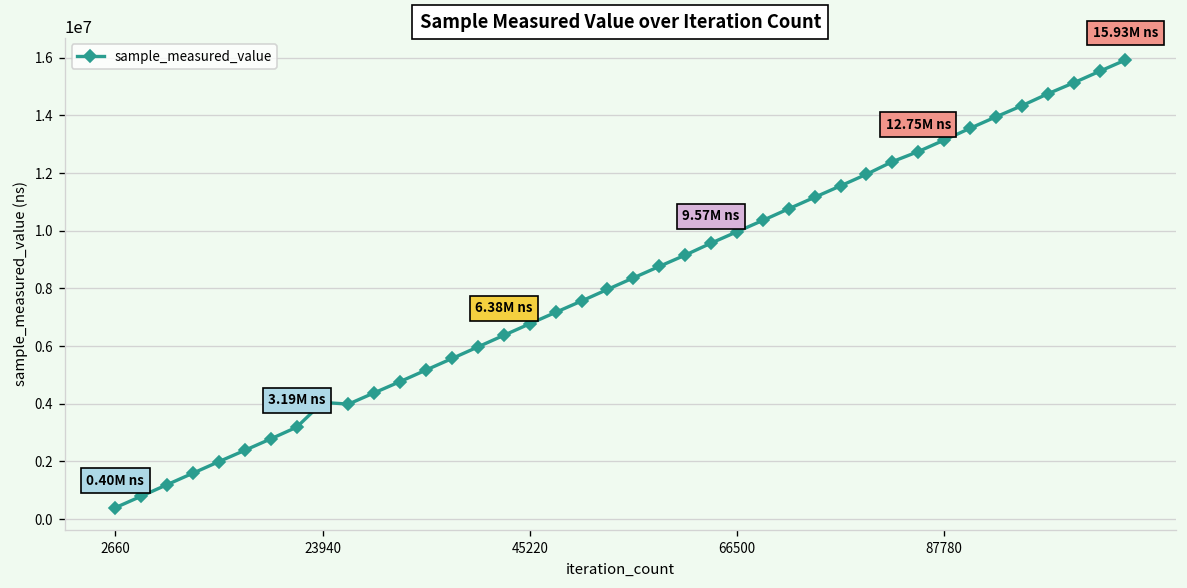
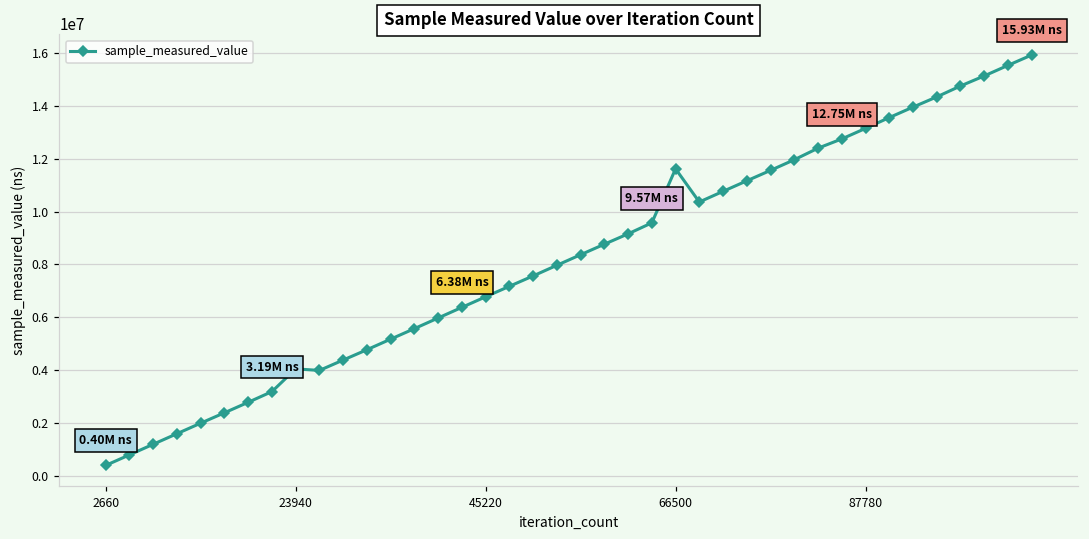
66500: 10000000 -> 11600000
